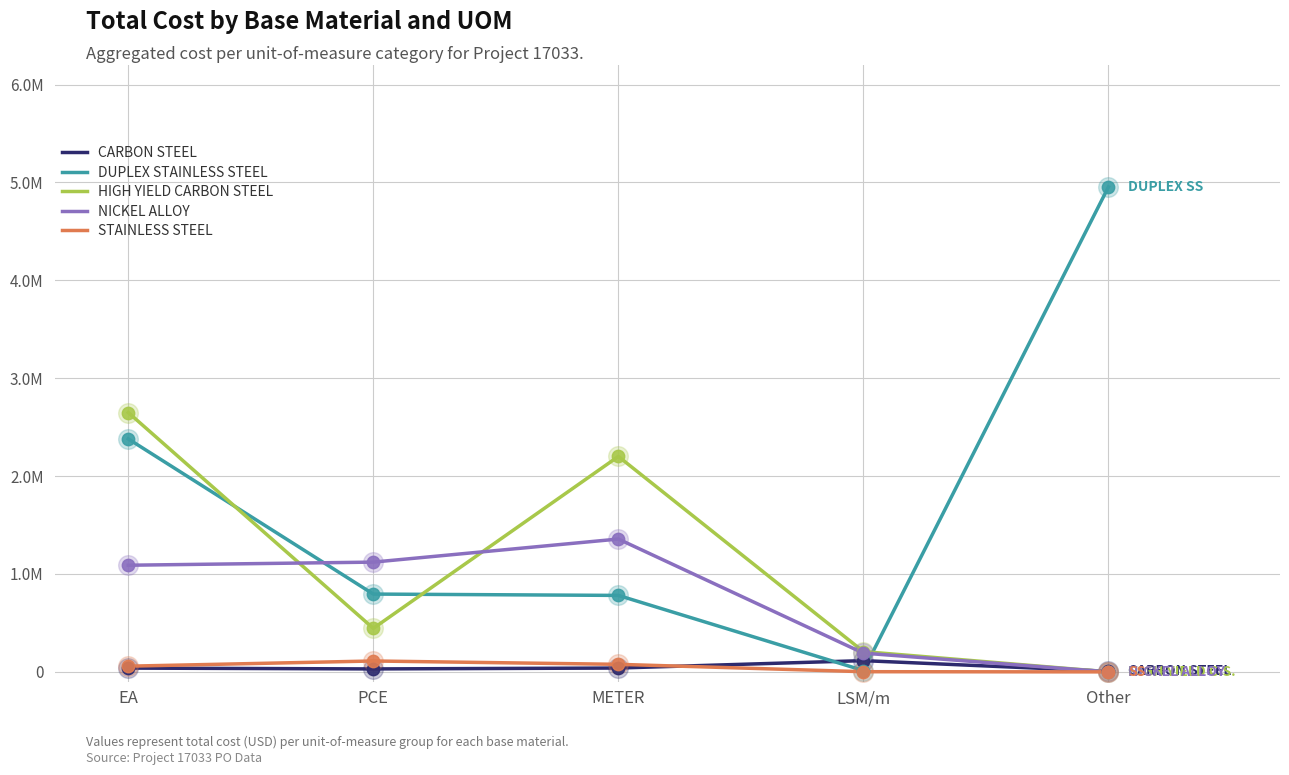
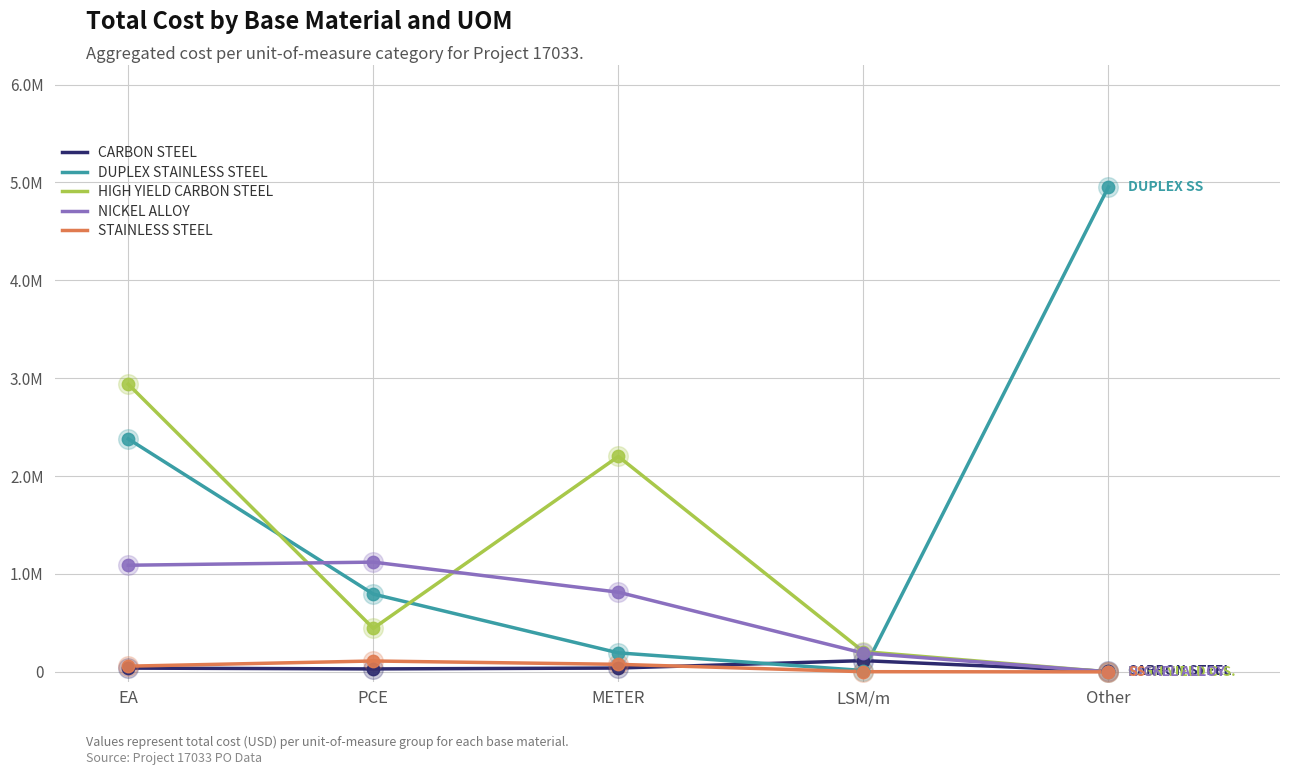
HIGH YIELD CARBON STEEL, EA: 2600000 -> 2900000
DUPLEX STAINLESS STEEL, METER: 800000 -> 200000
NICKEL ALLOY, METER: 1400000 -> 800000
